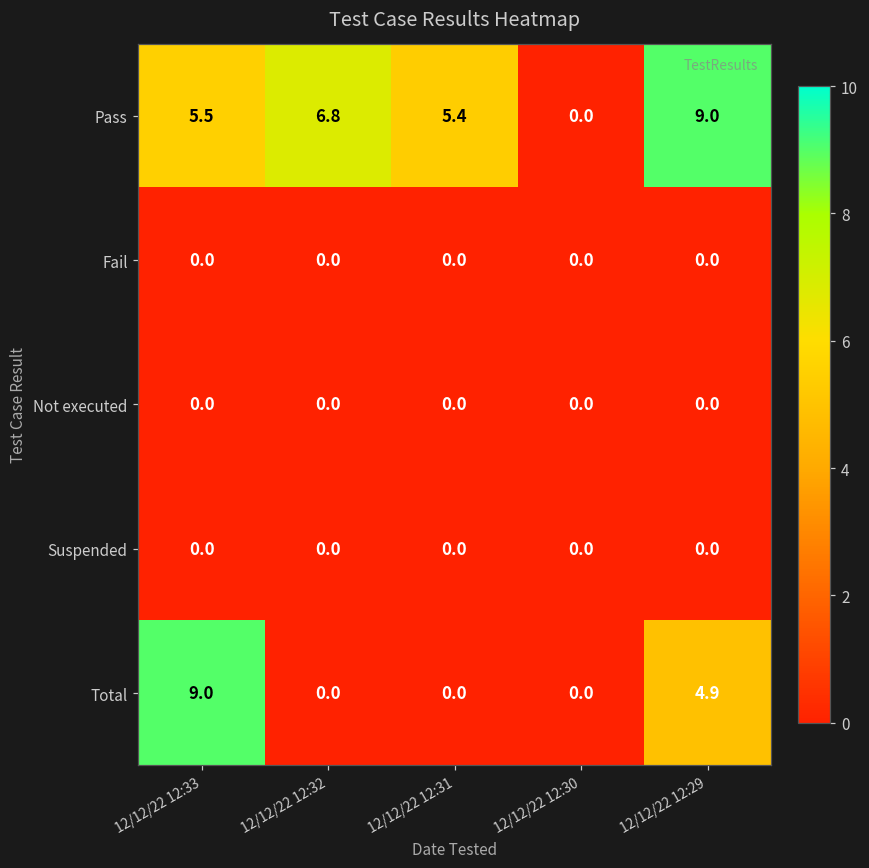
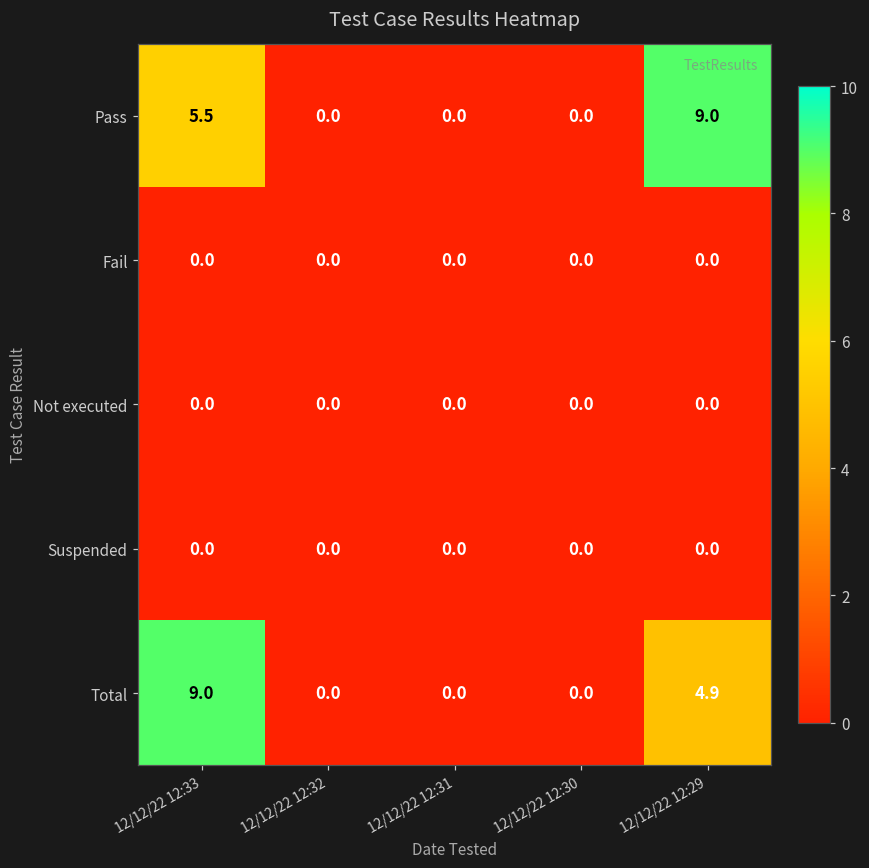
Pass, 12/12/22 12:32: 6.8 -> 0.0
Pass, 12/12/22 12:31: 5.4 -> 0.0
